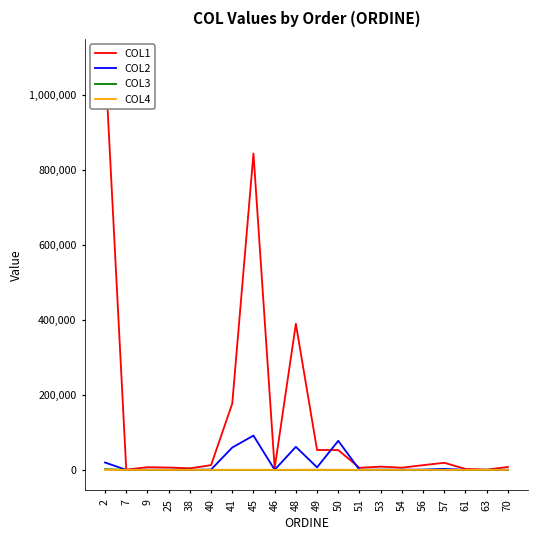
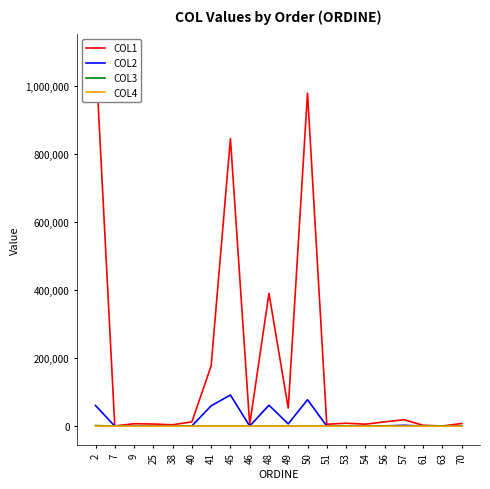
COL2, 2: 20,000 -> 60,000
COL1, 50: 50,000 -> 980,000
